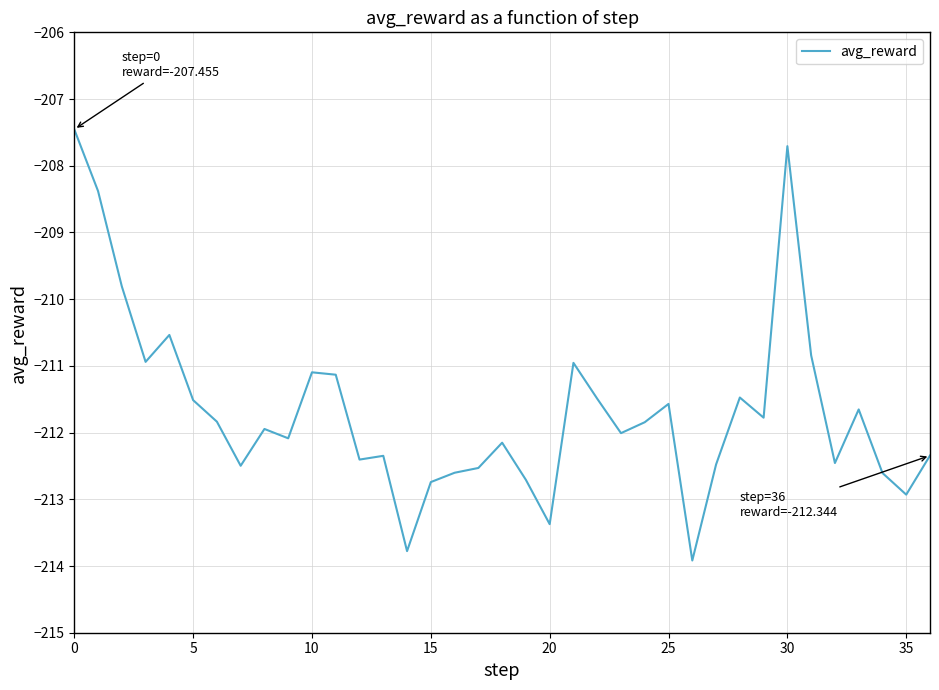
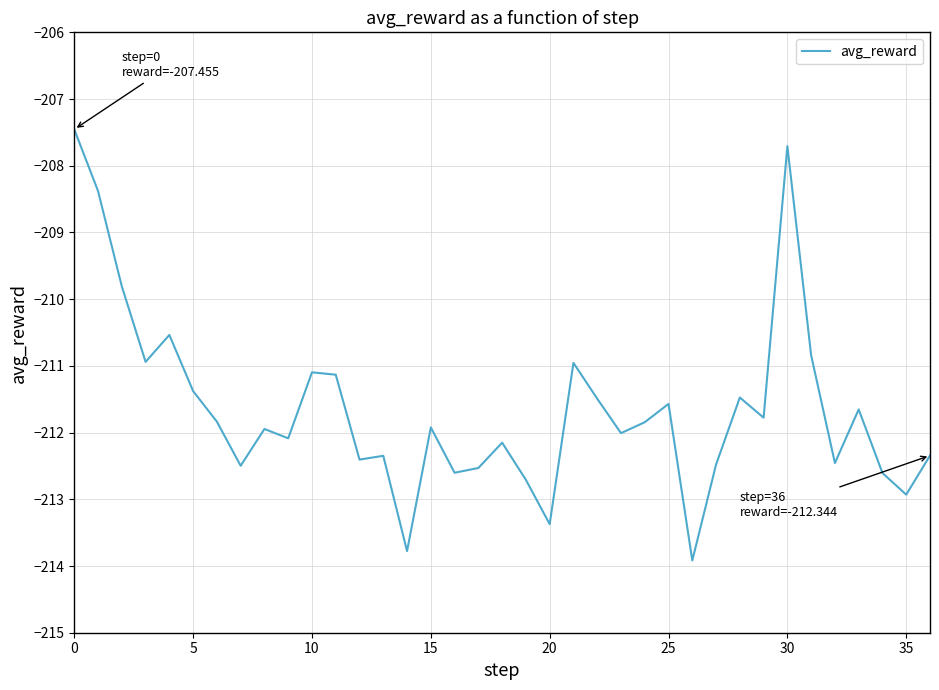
5: -211.5 -> -211.4
15: -212.7 -> -211.9
